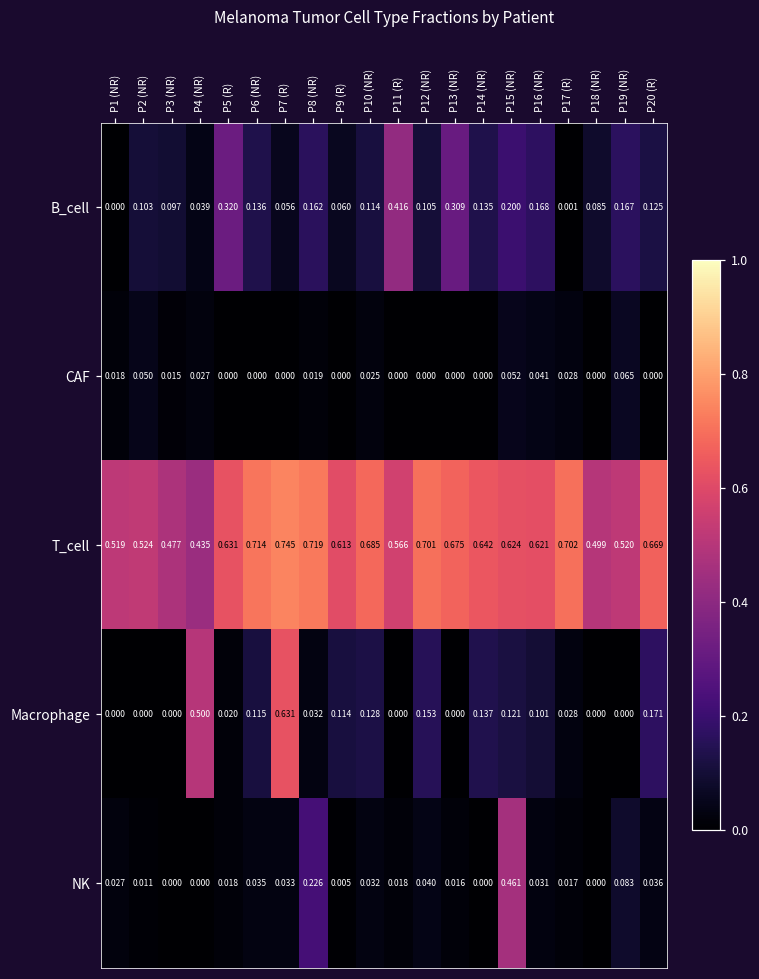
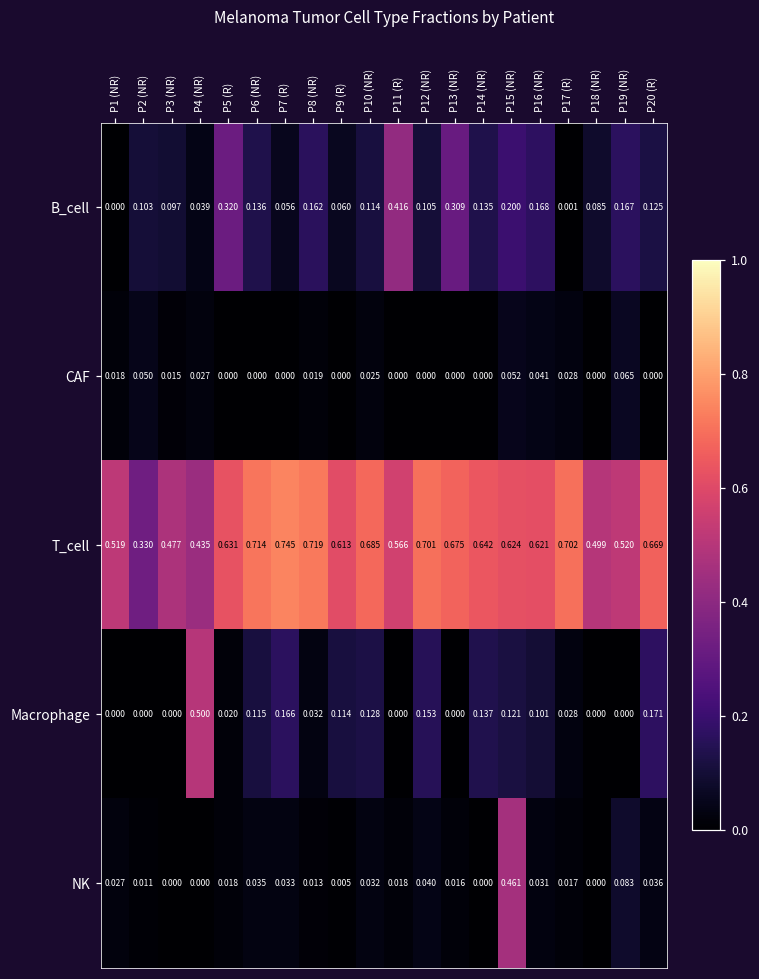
T_cell, P2 (NR): 0.524 -> 0.330
Macrophage, P7 (R): 0.631 -> 0.166
NK, P8 (NR): 0.226 -> 0.013
